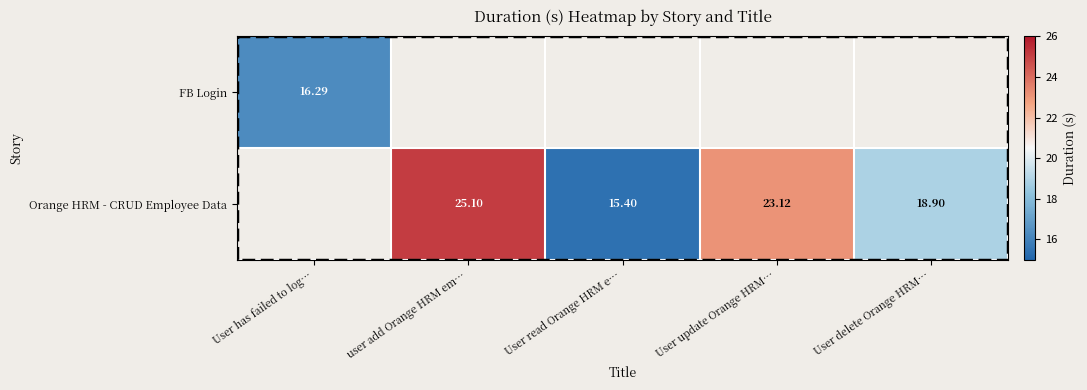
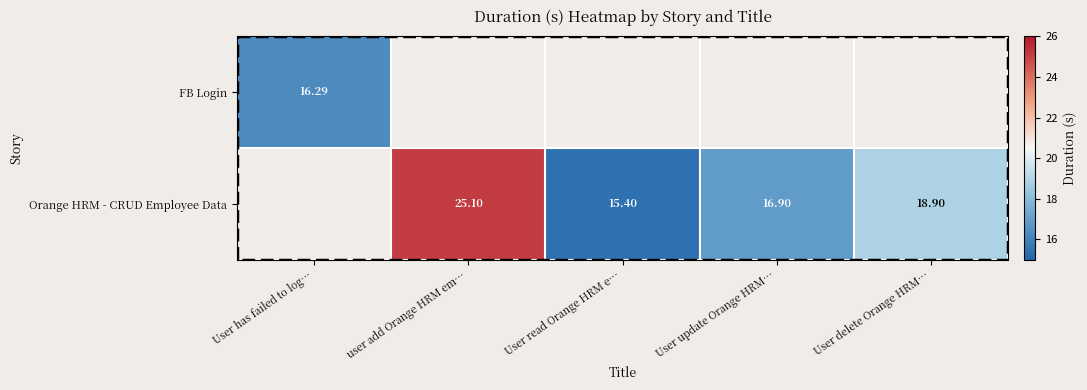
Orange HRM - CRUD Employee Data, User update Orange HRM…: 23.12 -> 16.90
